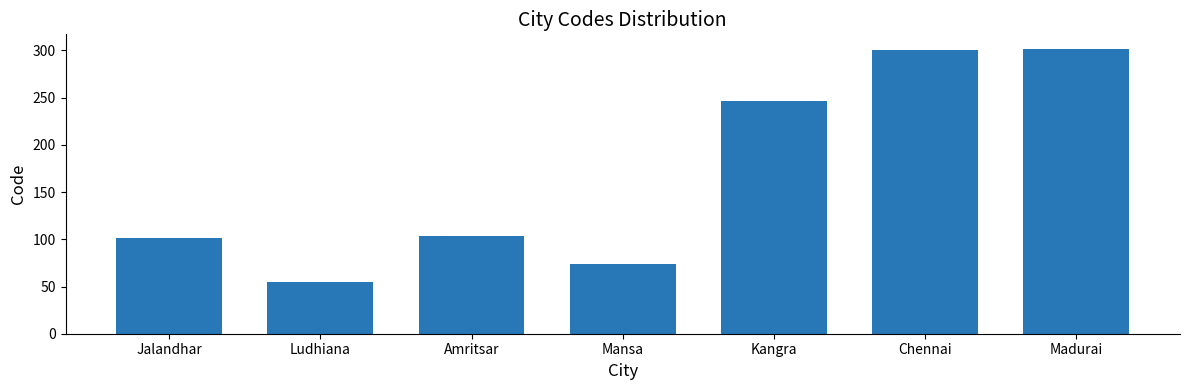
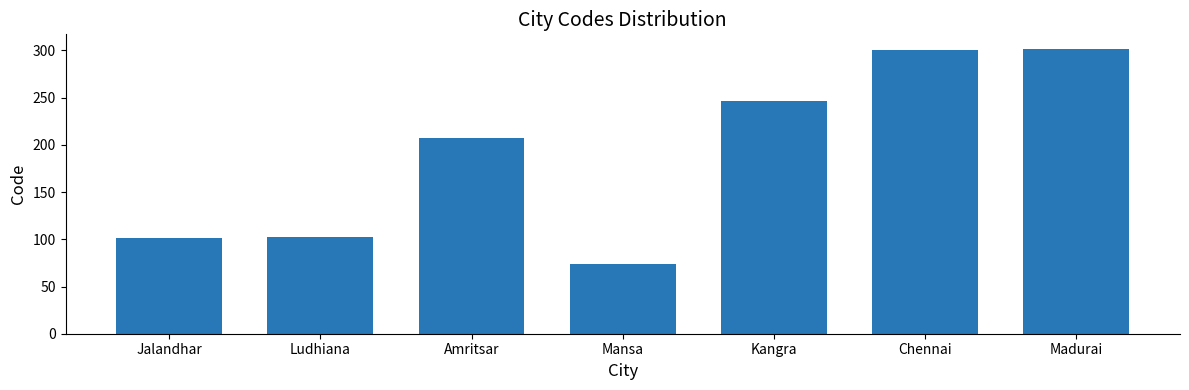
Ludhiana: 60 -> 100
Amritsar: 100 -> 210
